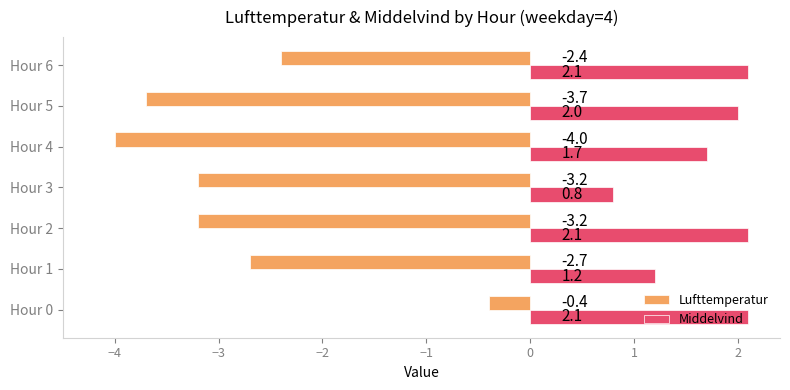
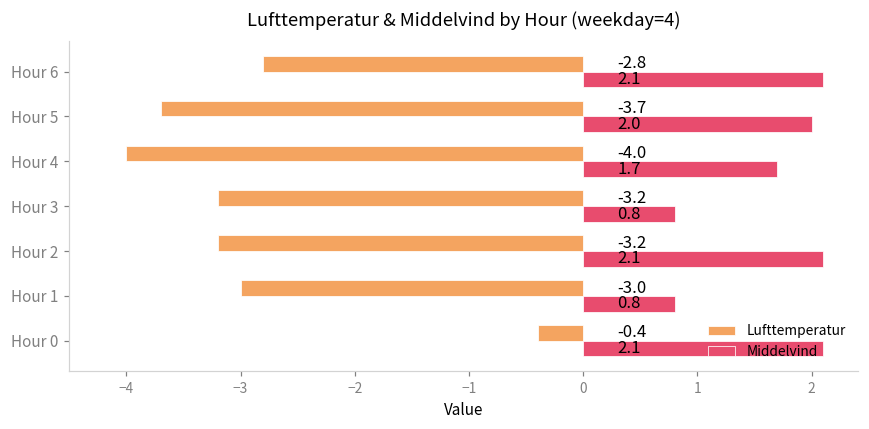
Lufttemperatur, Hour 6: -2.4 -> -2.8
Lufttemperatur, Hour 1: -2.7 -> -3.0
Middelvind, Hour 1: 1.2 -> 0.8
